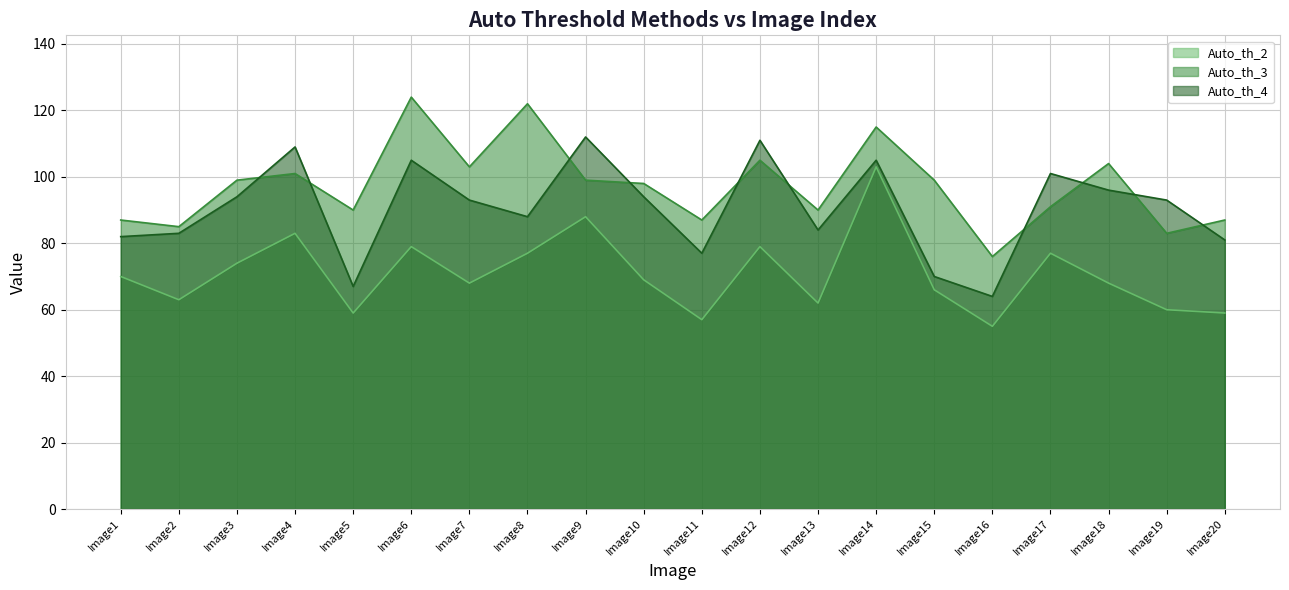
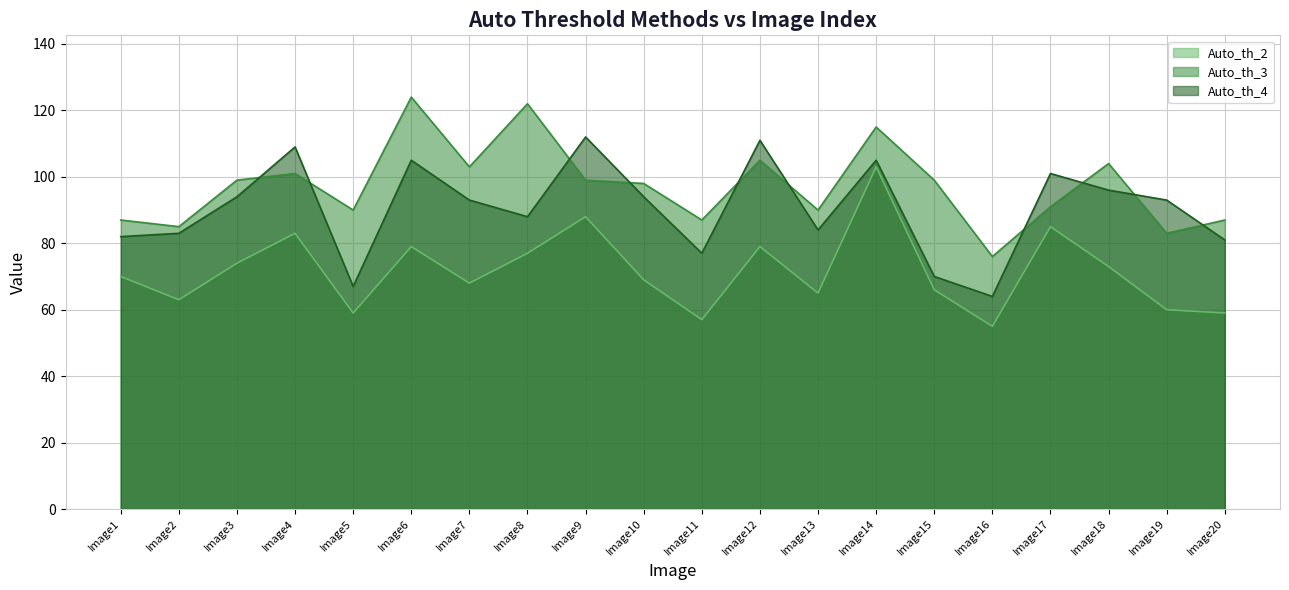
Auto_th_2, Image13: 62 -> 65
Auto_th_2, Image17: 77 -> 85
Auto_th_2, Image18: 68 -> 73
